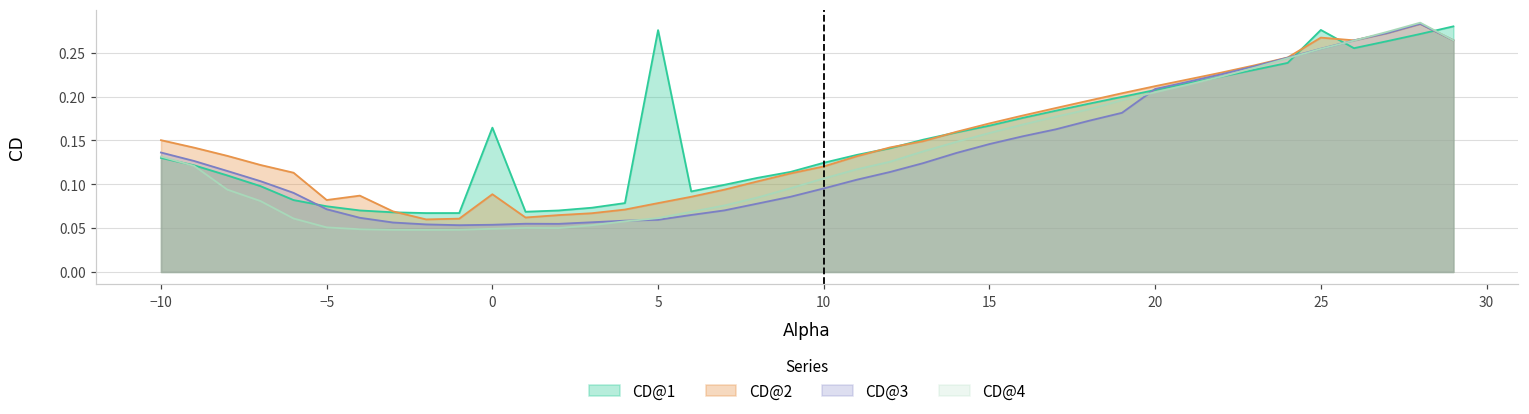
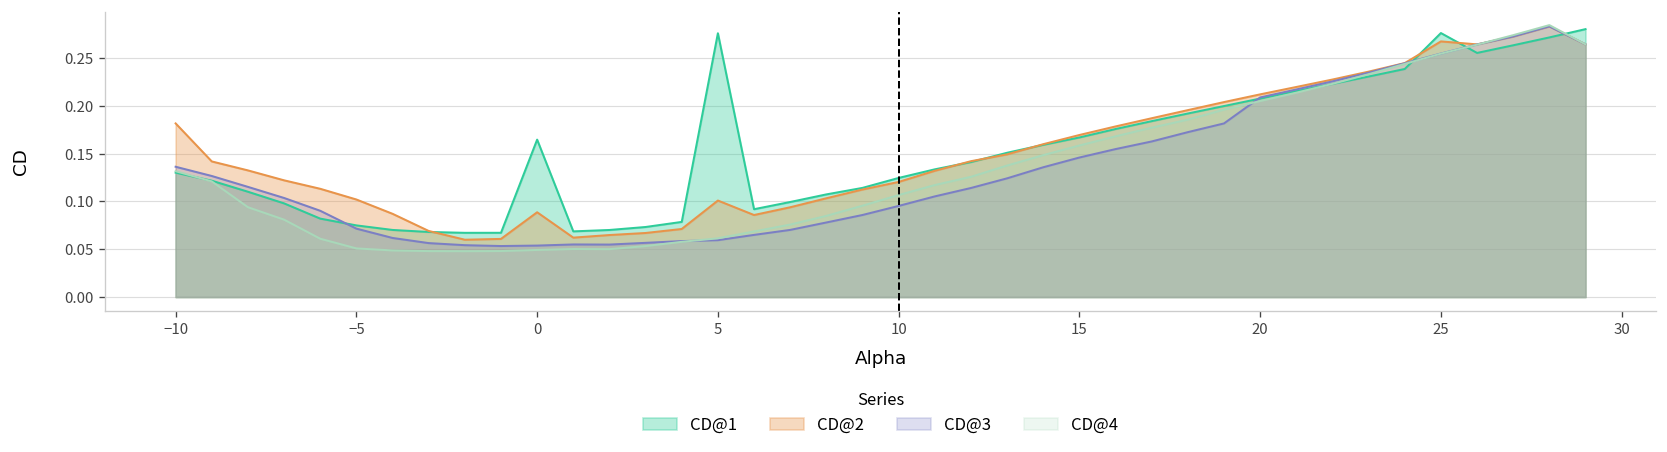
CD@2, −10: 0.15 -> 0.18
CD@2, −5: 0.08 -> 0.10
CD@2, 5: 0.08 -> 0.10
